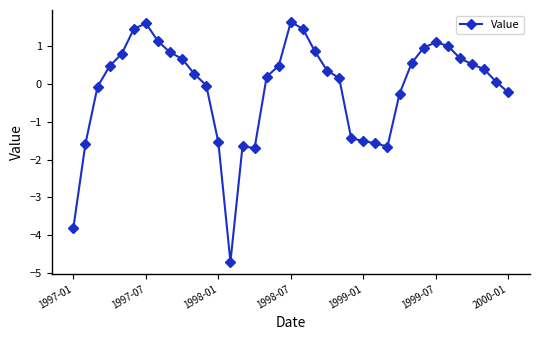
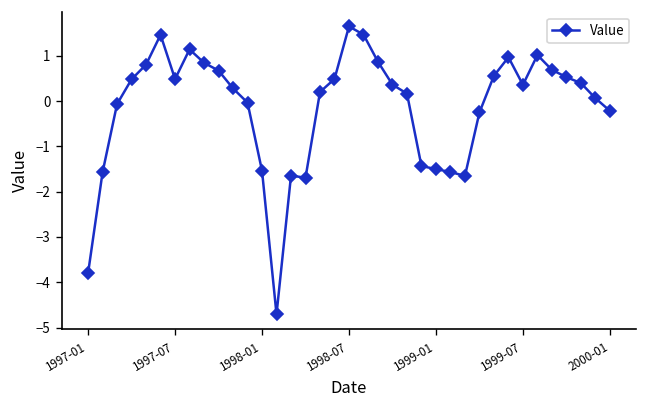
1997-07: 1.6 -> 0.5
1999-07: 1.1 -> 0.4
